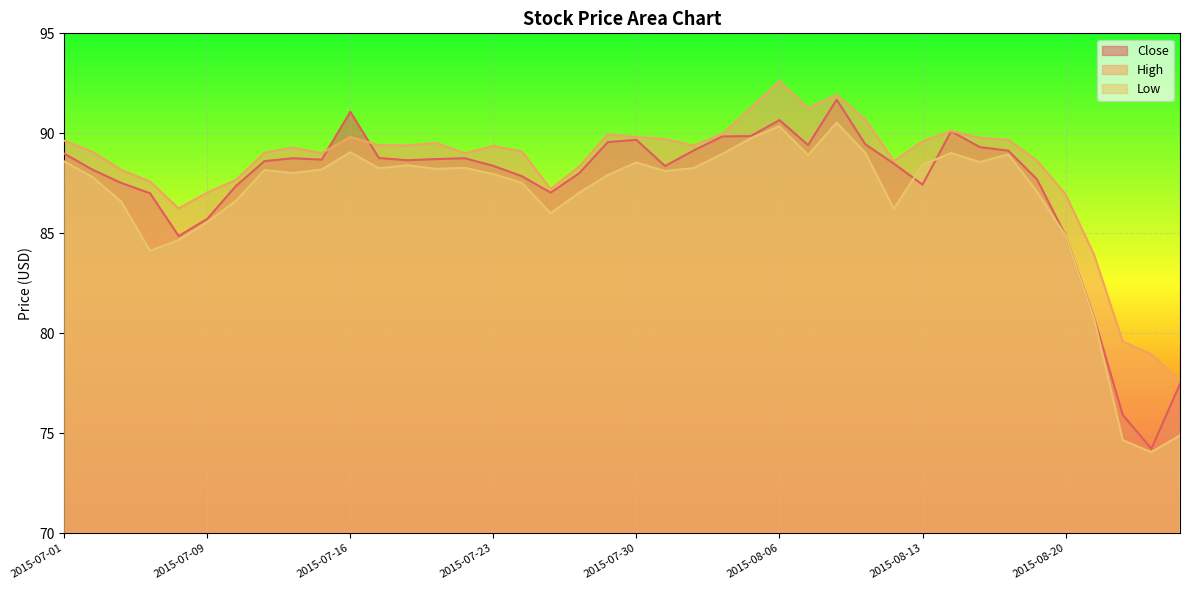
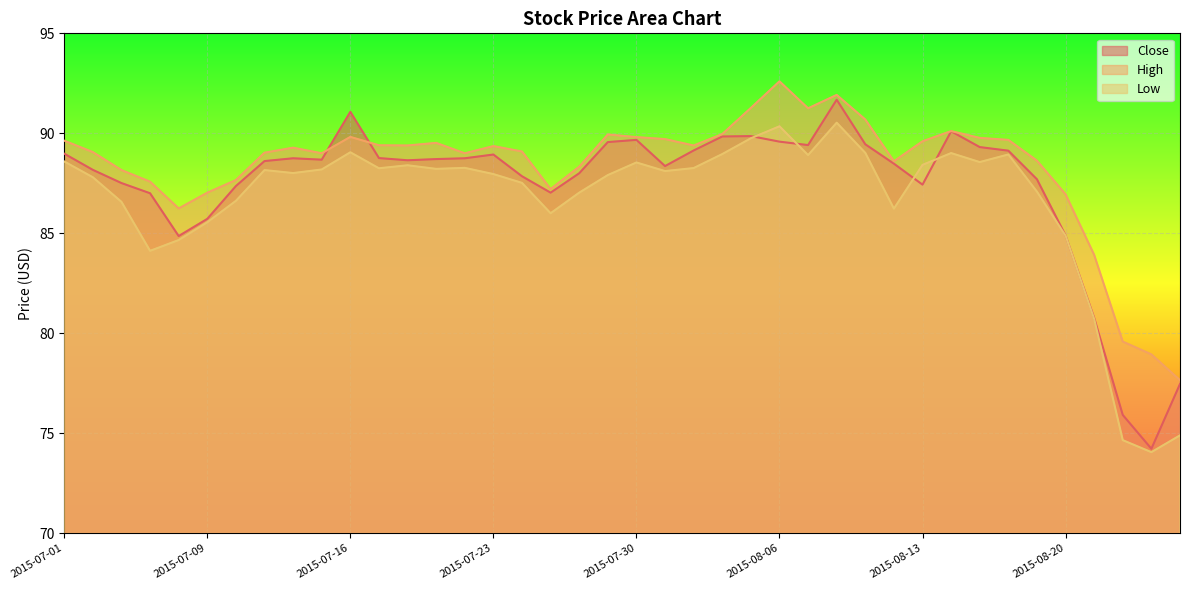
Close, 2015-07-23: 88.4 -> 88.9
Close, 2015-08-06: 90.7 -> 89.6
